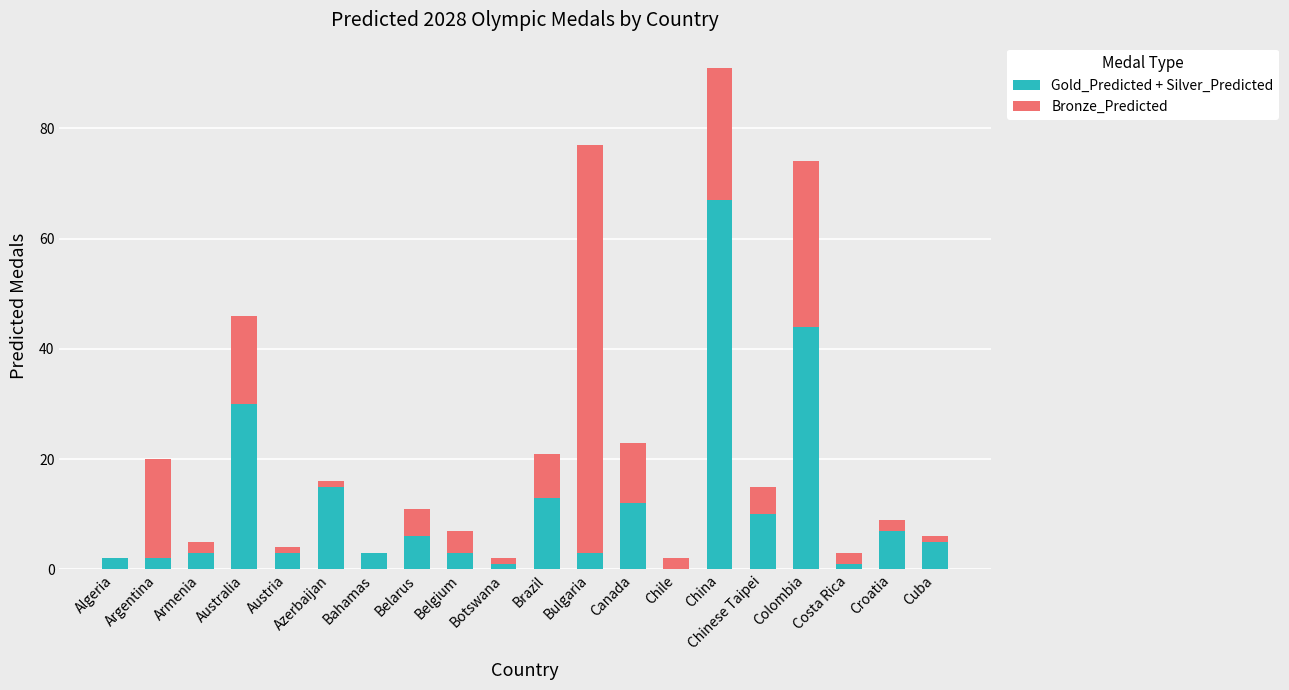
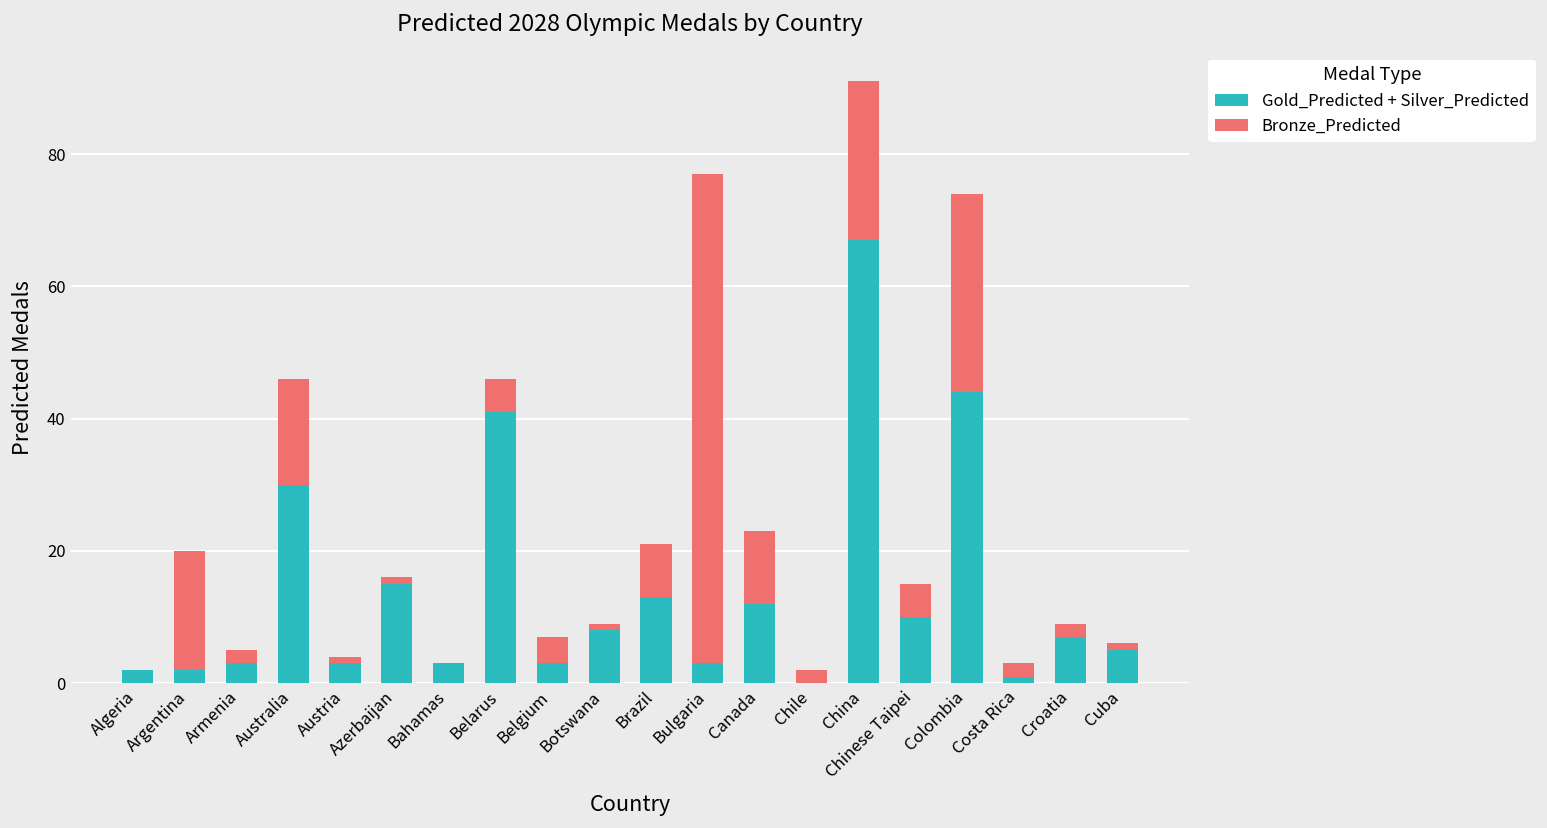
Gold_Predicted + Silver_Predicted, Belarus: 6 -> 41
Gold_Predicted + Silver_Predicted, Botswana: 1 -> 8
